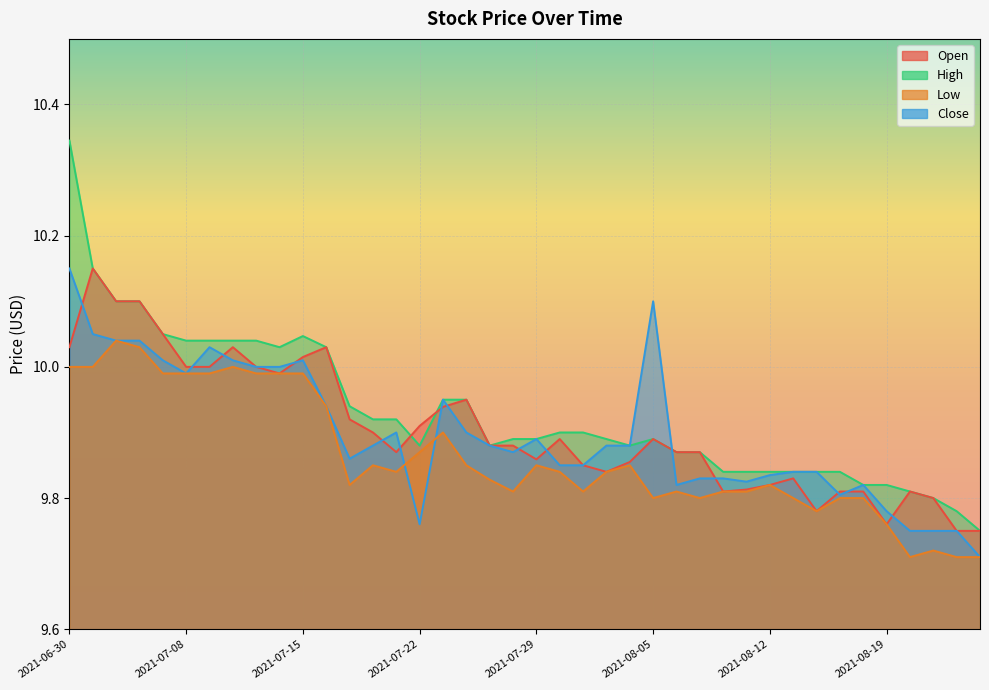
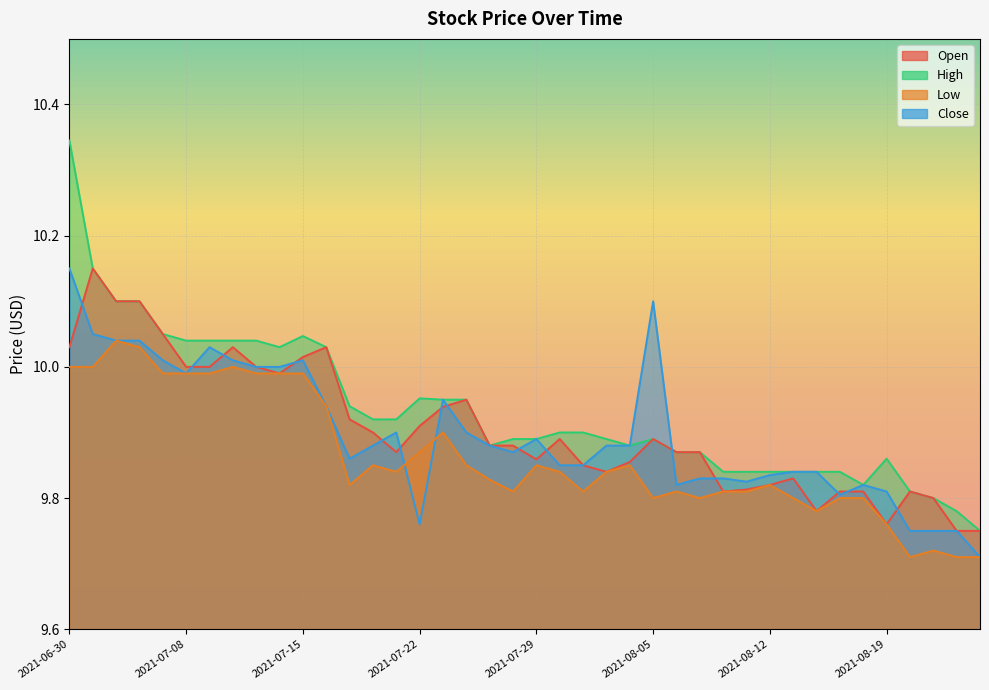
High, 2021-07-22: 9.88 -> 9.95
High, 2021-08-19: 9.82 -> 9.86
Close, 2021-08-19: 9.78 -> 9.81
